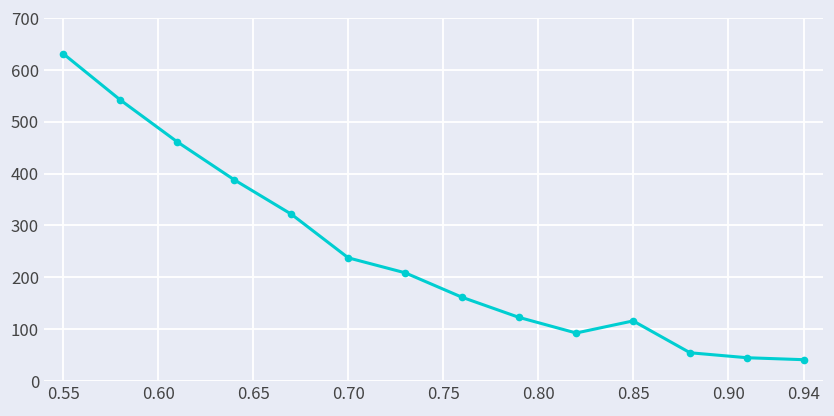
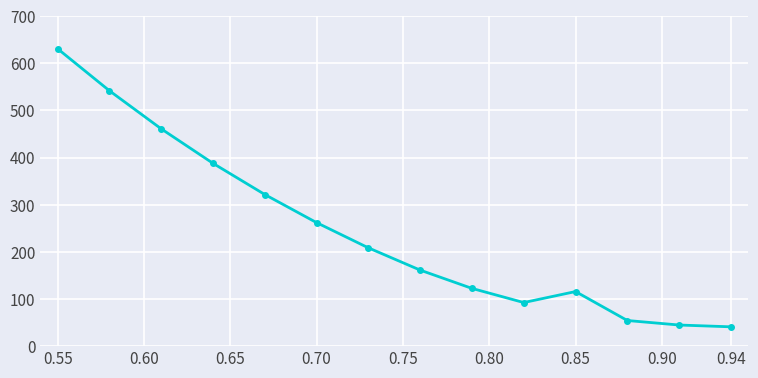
0.70: 240 -> 260
